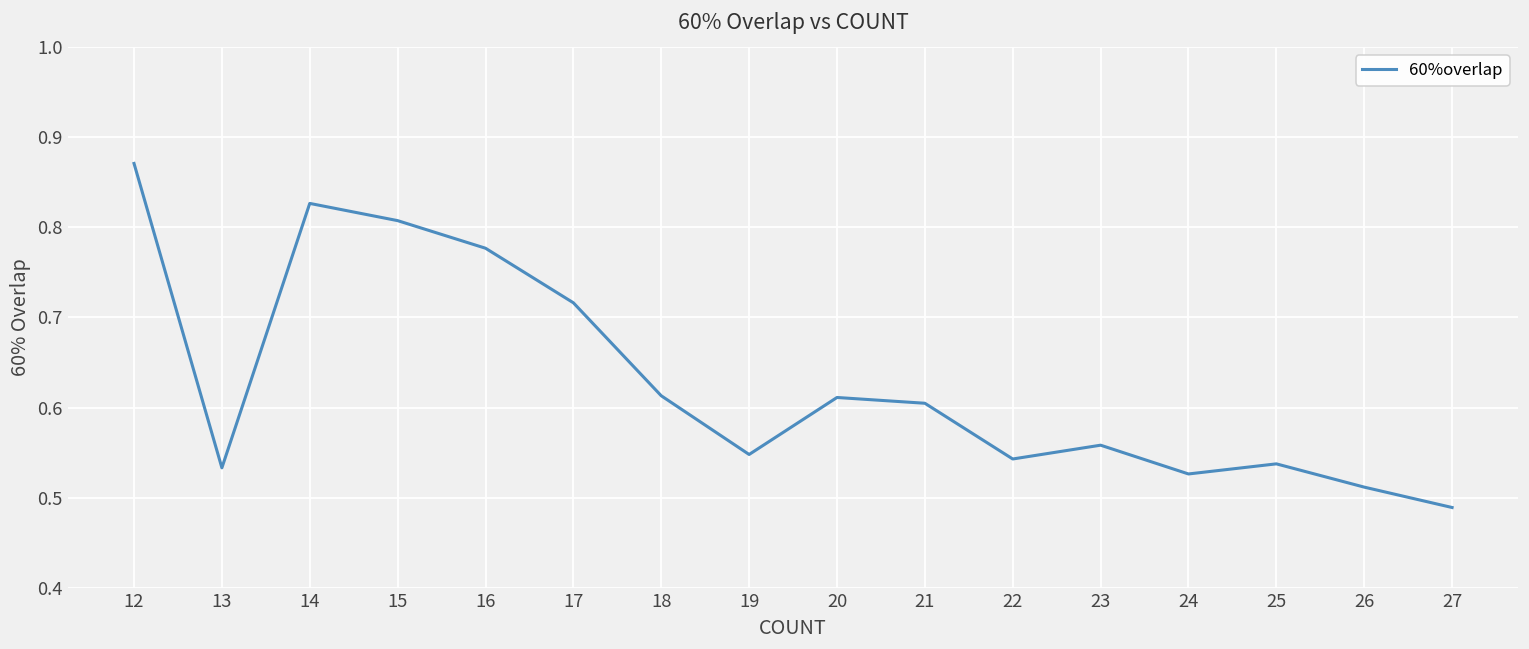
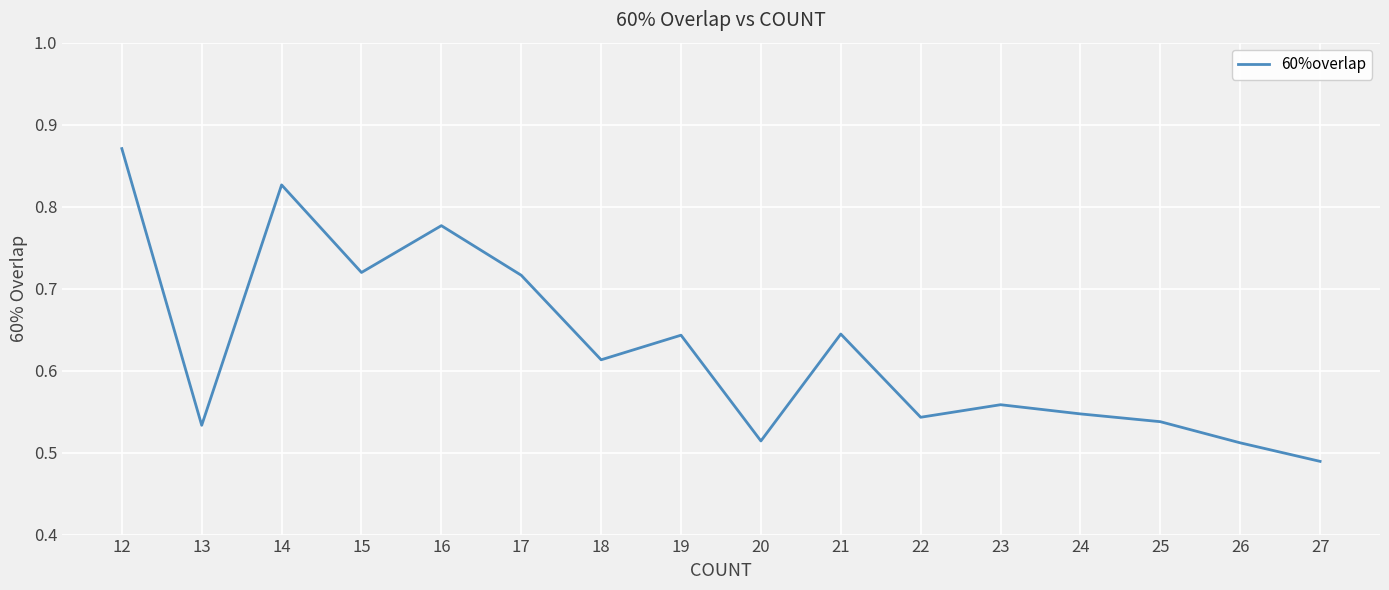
15: 0.81 -> 0.72
19: 0.55 -> 0.64
20: 0.61 -> 0.51
21: 0.60 -> 0.64
24: 0.53 -> 0.55
